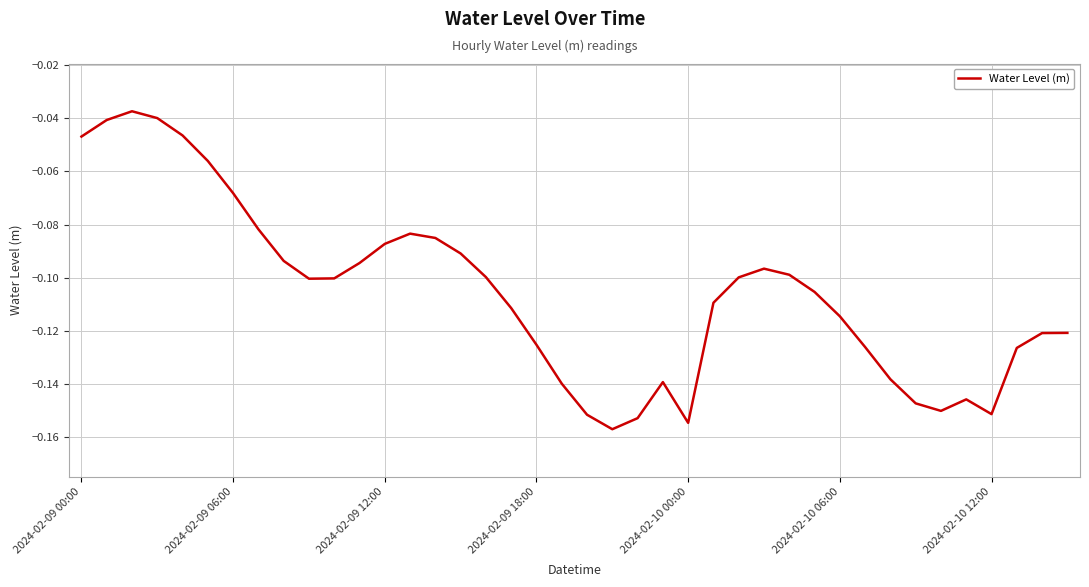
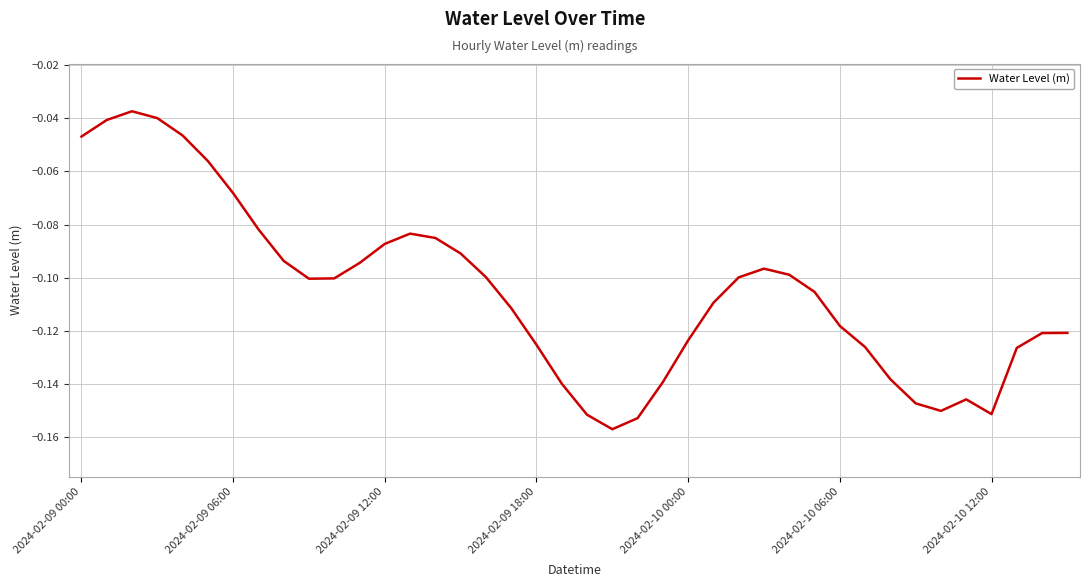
2024-02-10 00:00: -0.155 -> -0.124
2024-02-10 06:00: -0.114 -> -0.118
